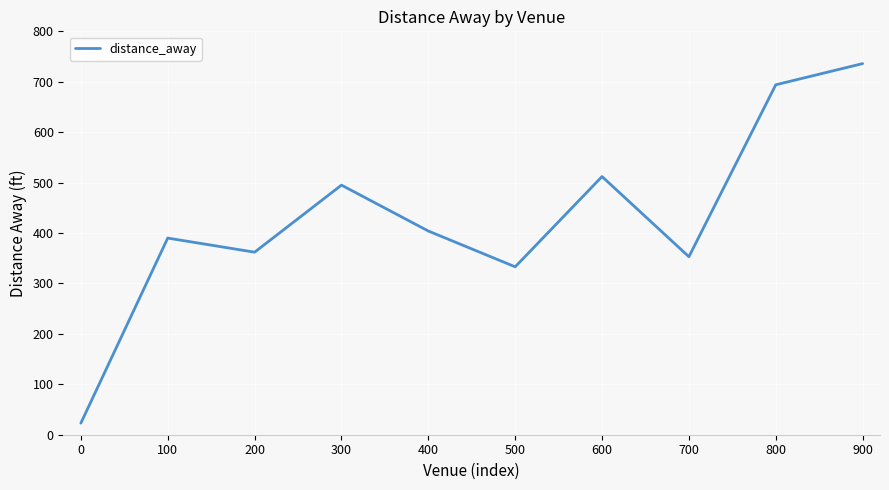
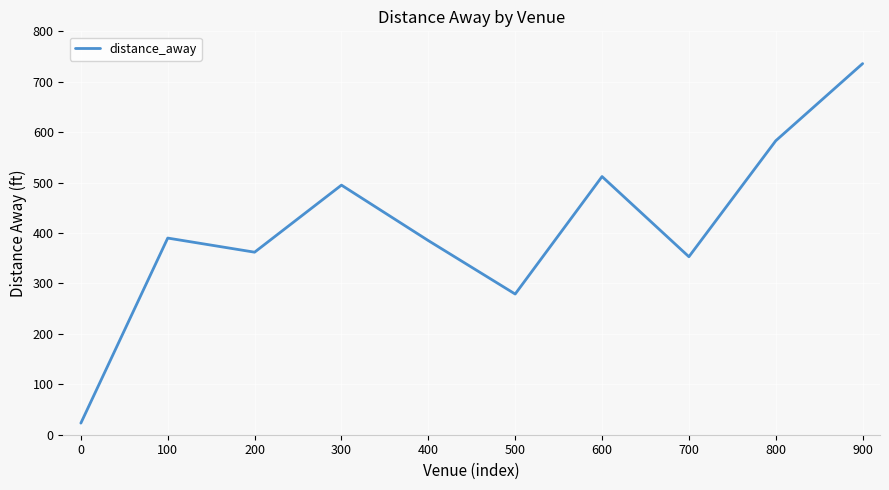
400: 400 -> 390
500: 330 -> 280
800: 690 -> 580
